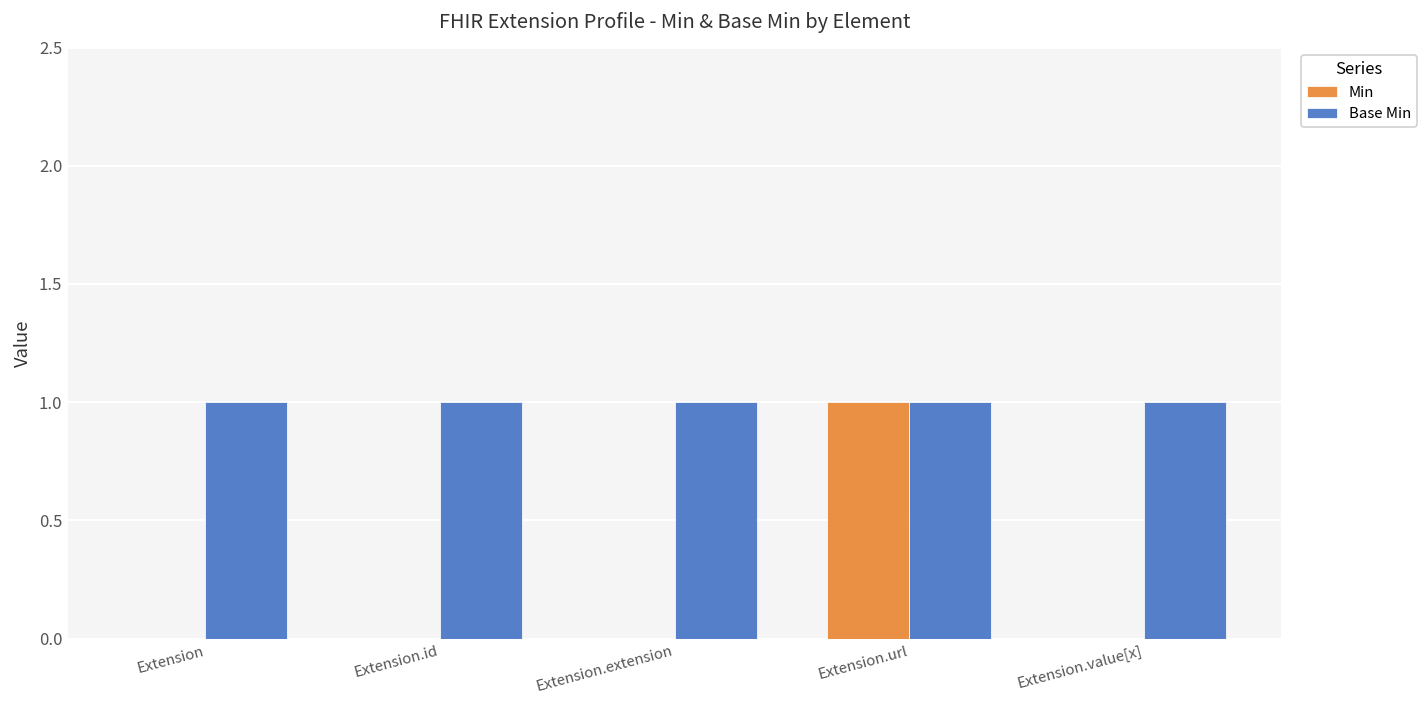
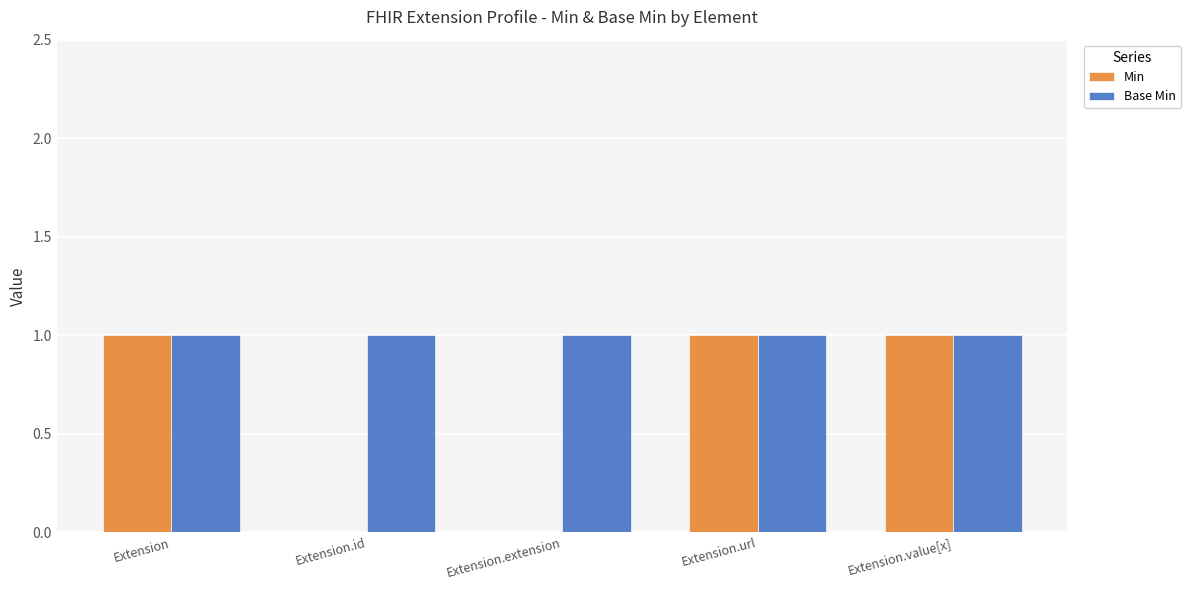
Min, Extension: 0 -> 1
Min, Extension.value[x]: 0 -> 1
